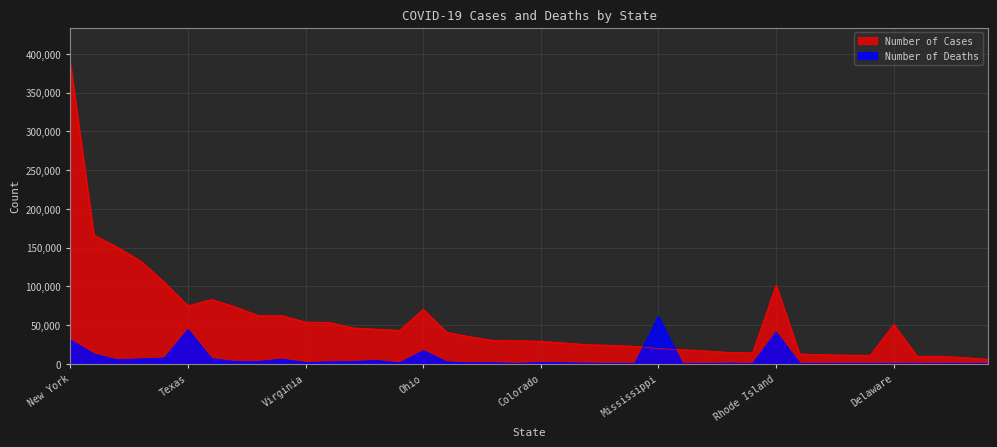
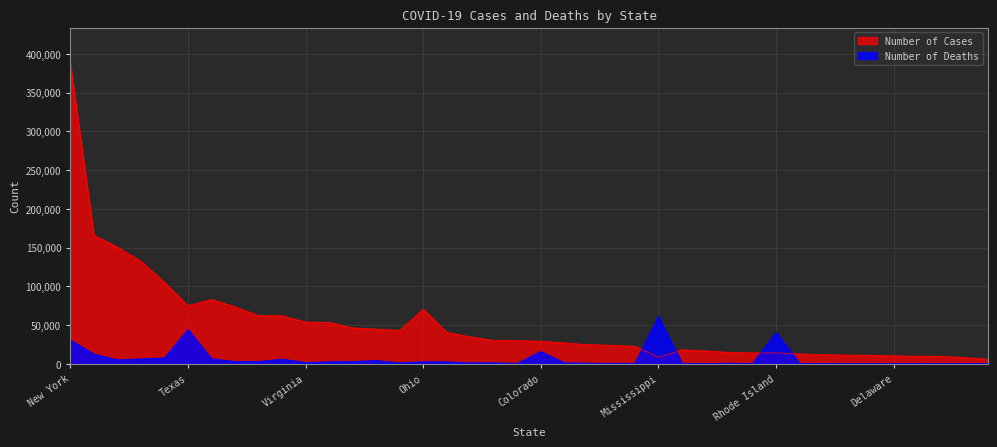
Number of Deaths, Ohio: 20,000 -> 0
Number of Deaths, Colorado: 0 -> 20,000
Number of Cases, Mississippi: 20,000 -> 10,000
Number of Cases, Rhode Island: 100,000 -> 10,000
Number of Cases, Delaware: 50,000 -> 10,000
